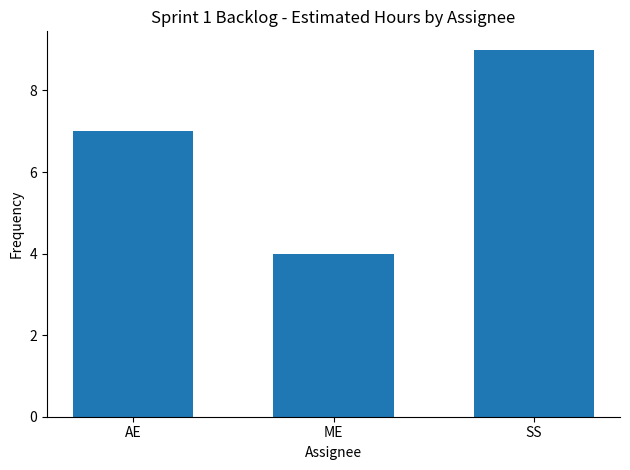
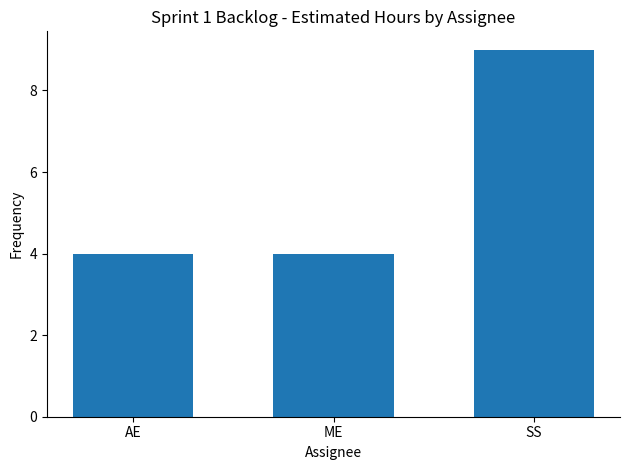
AE: 7 -> 4
